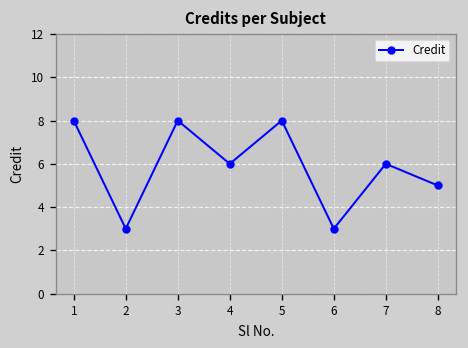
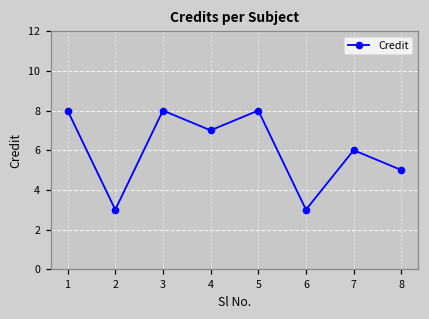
4: 6 -> 7
